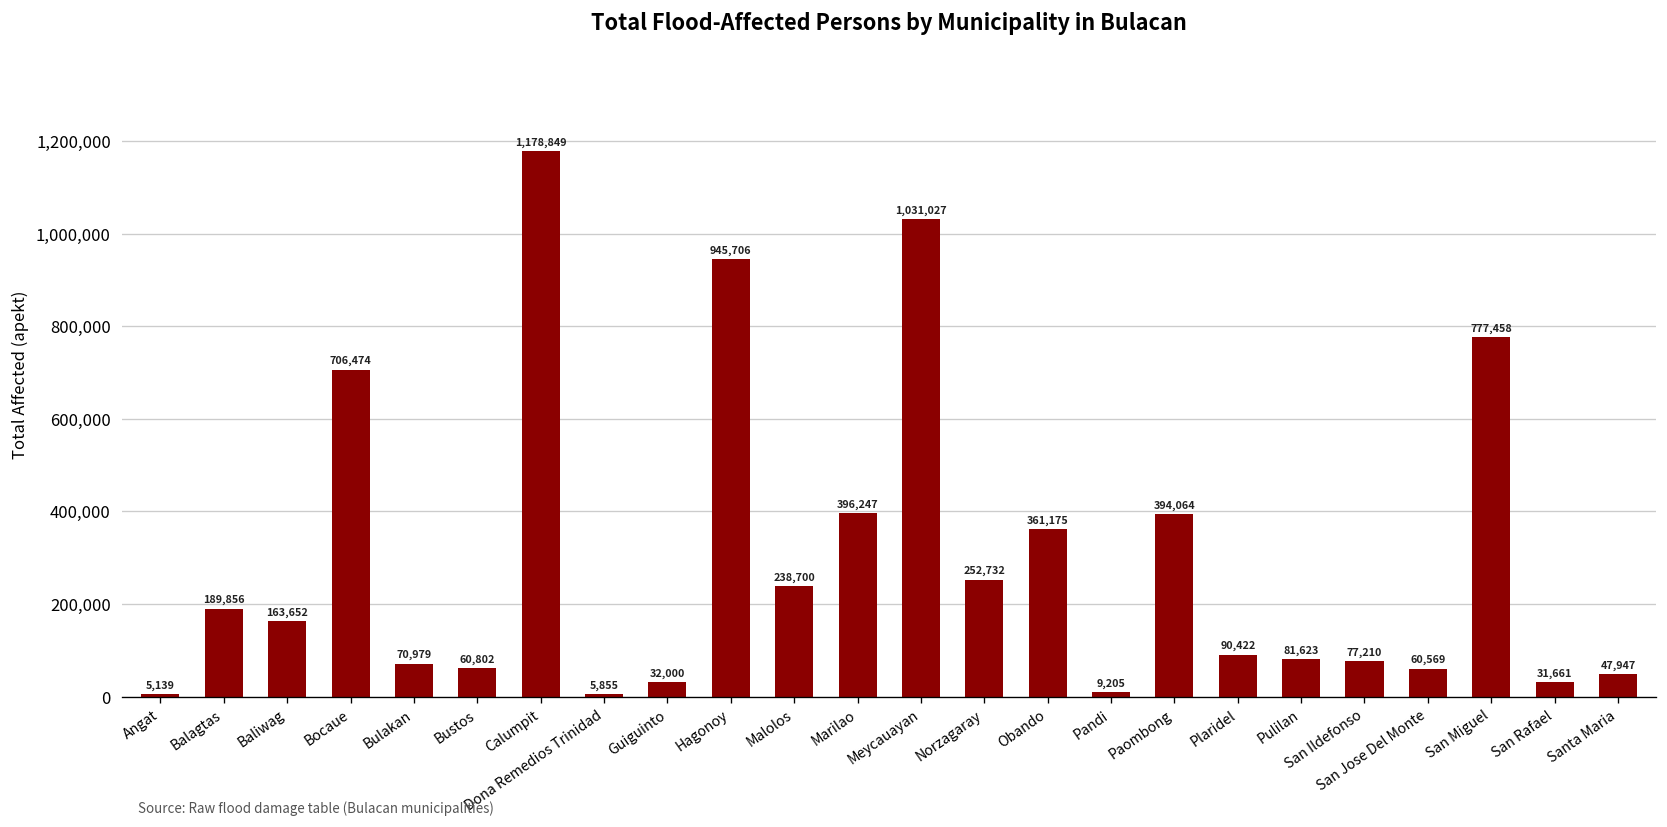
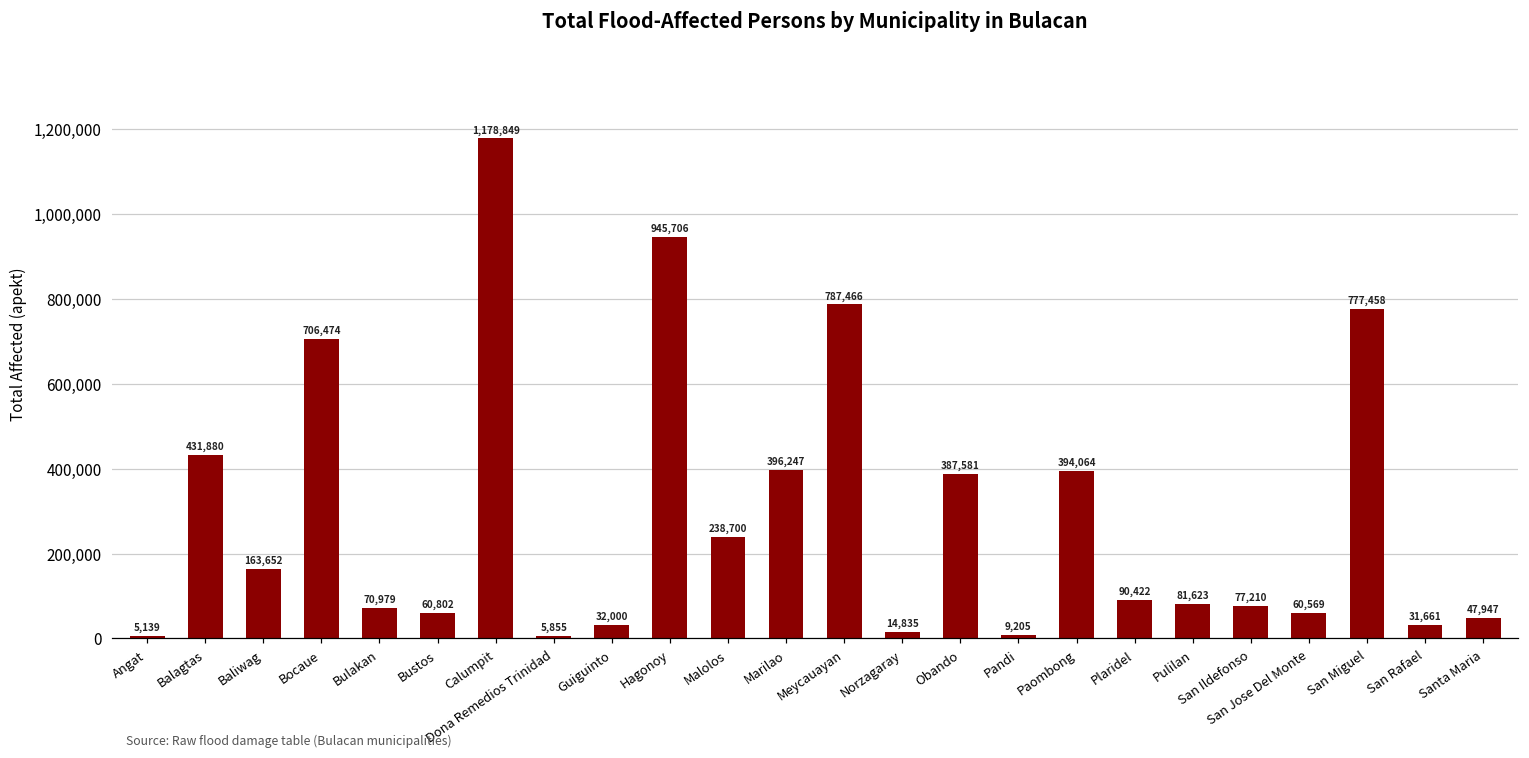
Balagtas: 189,856 -> 431,880
Meycauayan: 1,031,027 -> 787,466
Norzagaray: 252,732 -> 14,835
Obando: 361,175 -> 387,581
